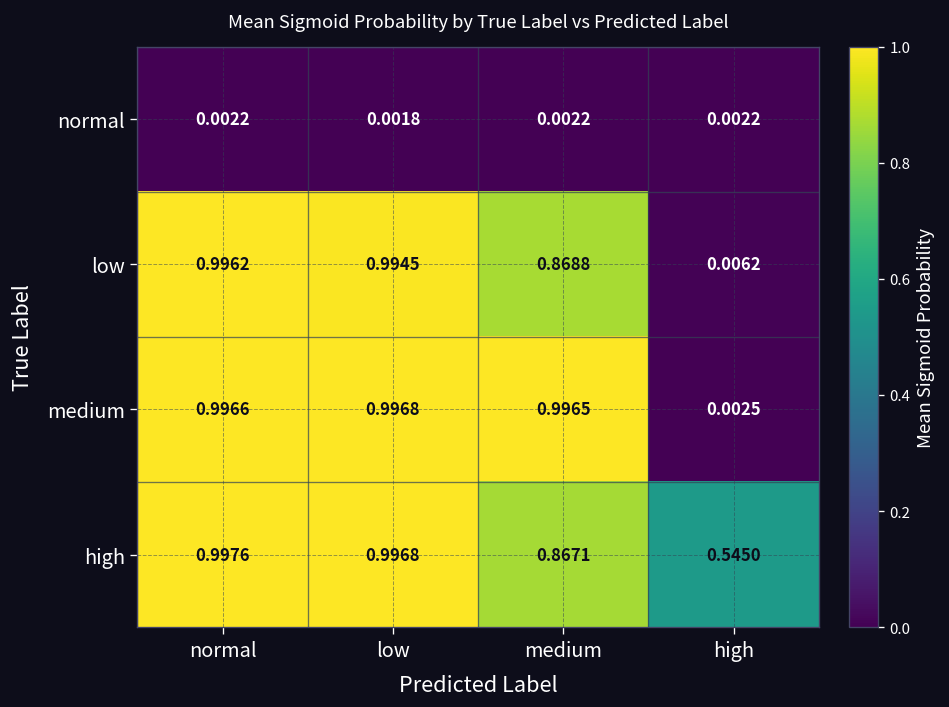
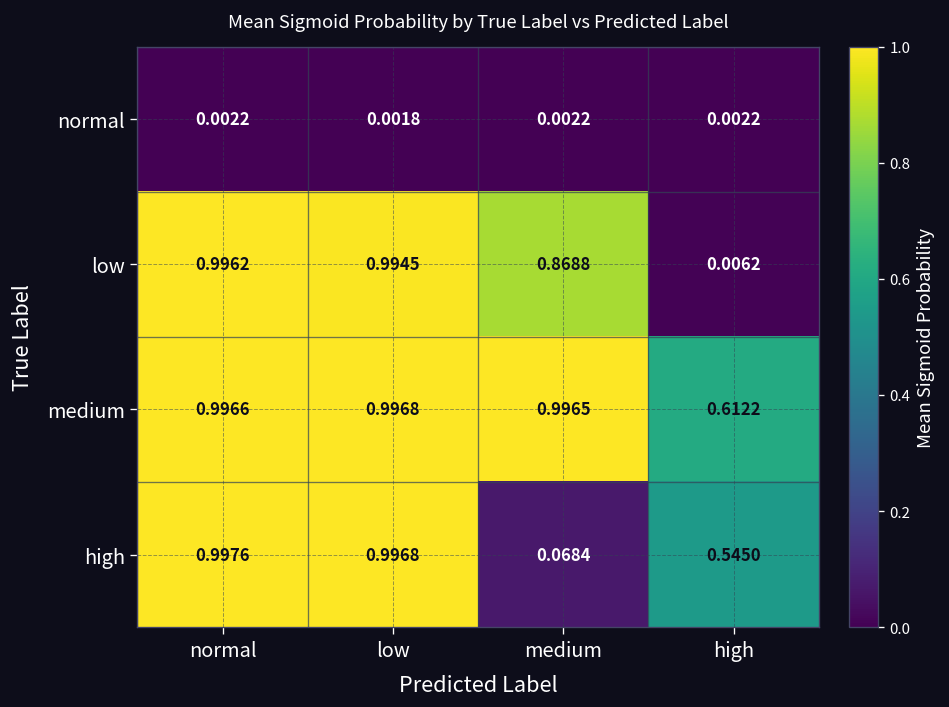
medium, high: 0.0025 -> 0.6122
high, medium: 0.8671 -> 0.0684
